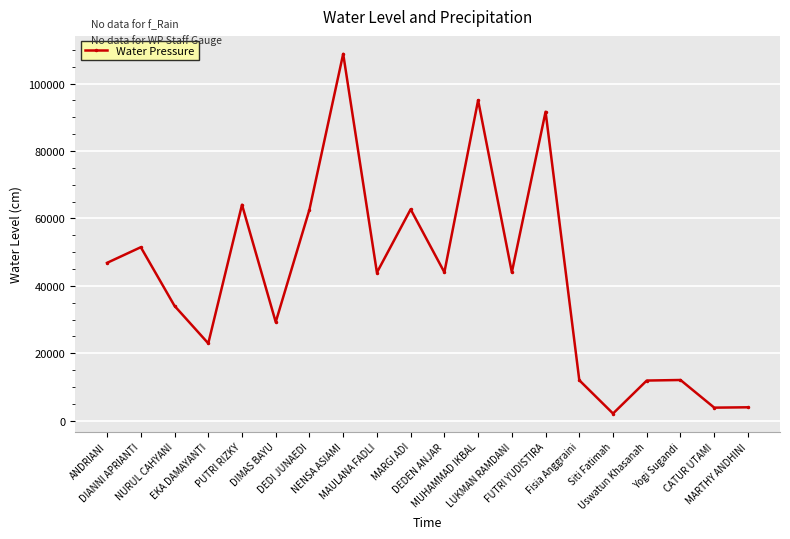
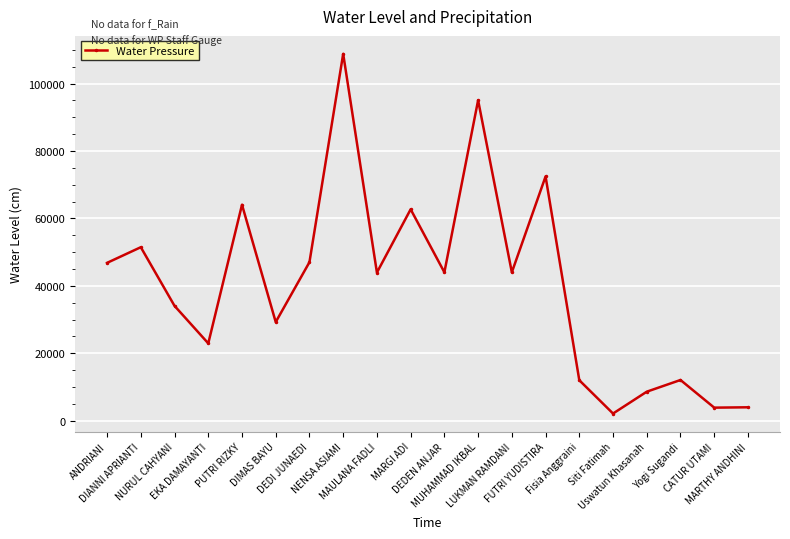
DEDI JUNAEDI: 63000 -> 47000
FUTRI YUDISTIRA: 92000 -> 72000
Uswatun Khasanah: 12000 -> 9000
